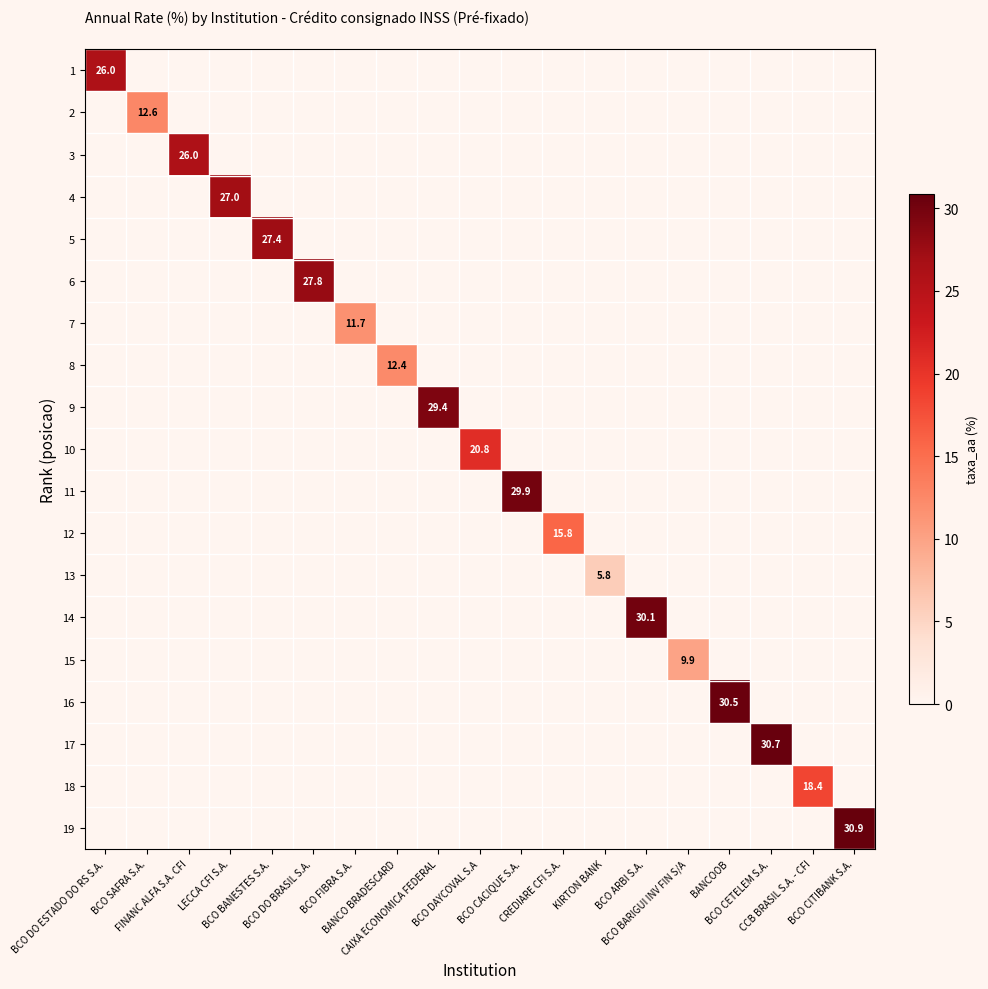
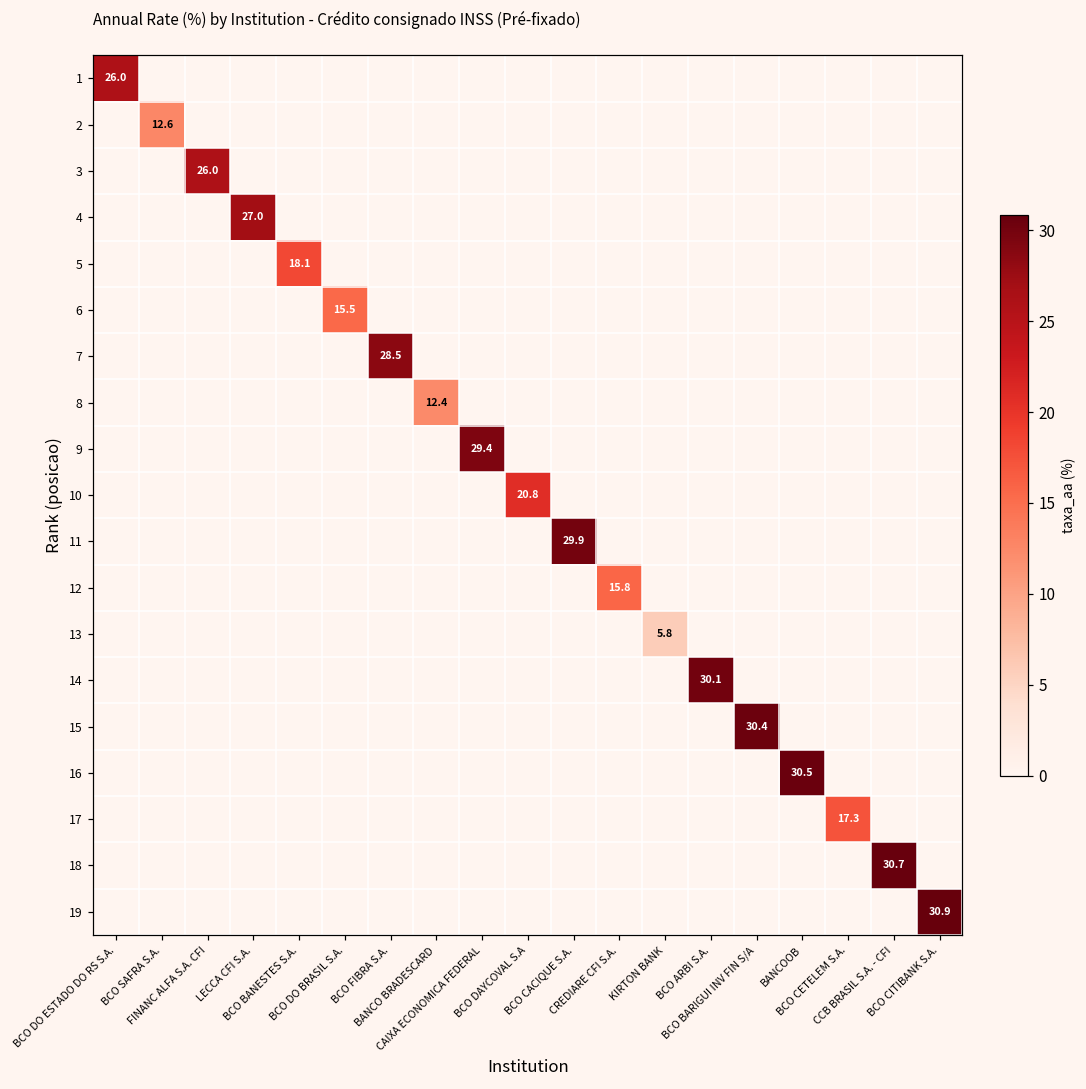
5, BCO BANESTES S.A.: 27.4 -> 18.1
6, BCO DO BRASIL S.A.: 27.8 -> 15.5
7, BCO FIBRA S.A.: 11.7 -> 28.5
15, BCO BARIGUI INV FIN S/A: 9.9 -> 30.4
17, BCO CETELEM S.A.: 30.7 -> 17.3
18, CCB BRASIL S.A. - CFI: 18.4 -> 30.7
